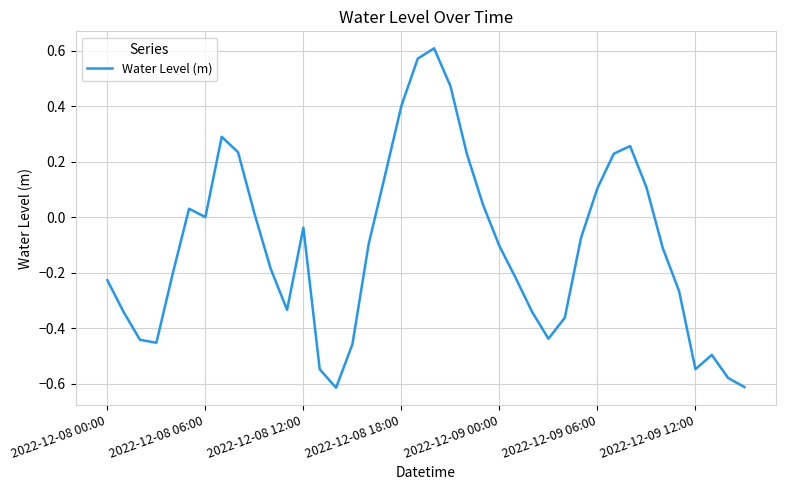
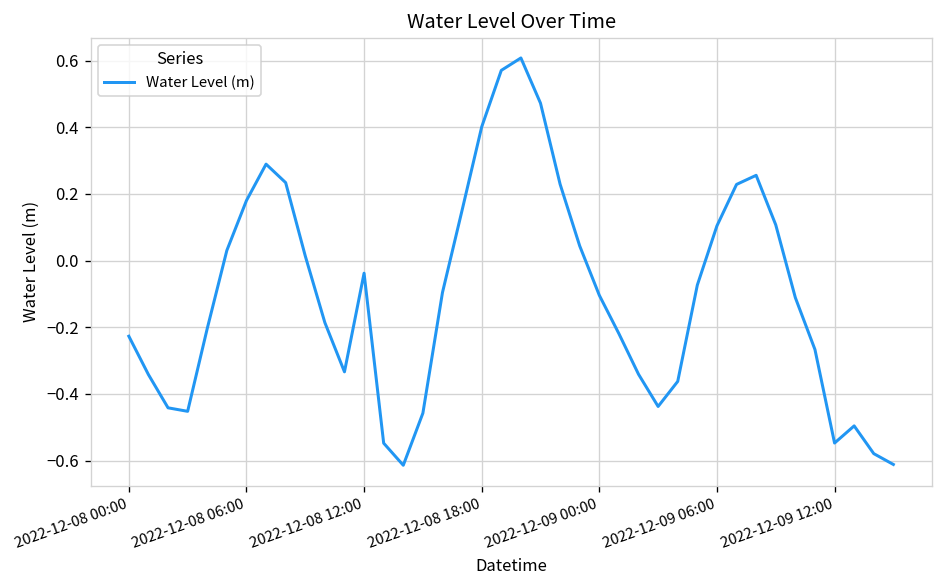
2022-12-08 06:00: 0.00 -> 0.18
